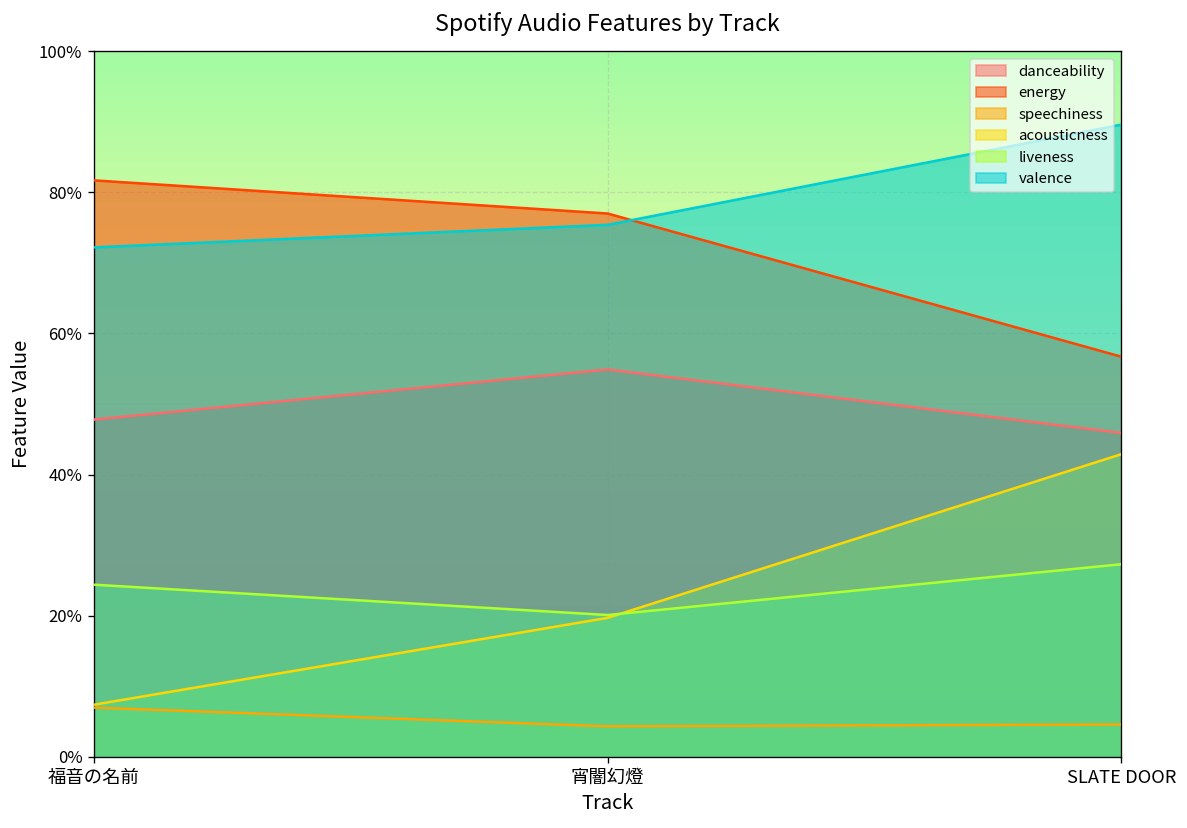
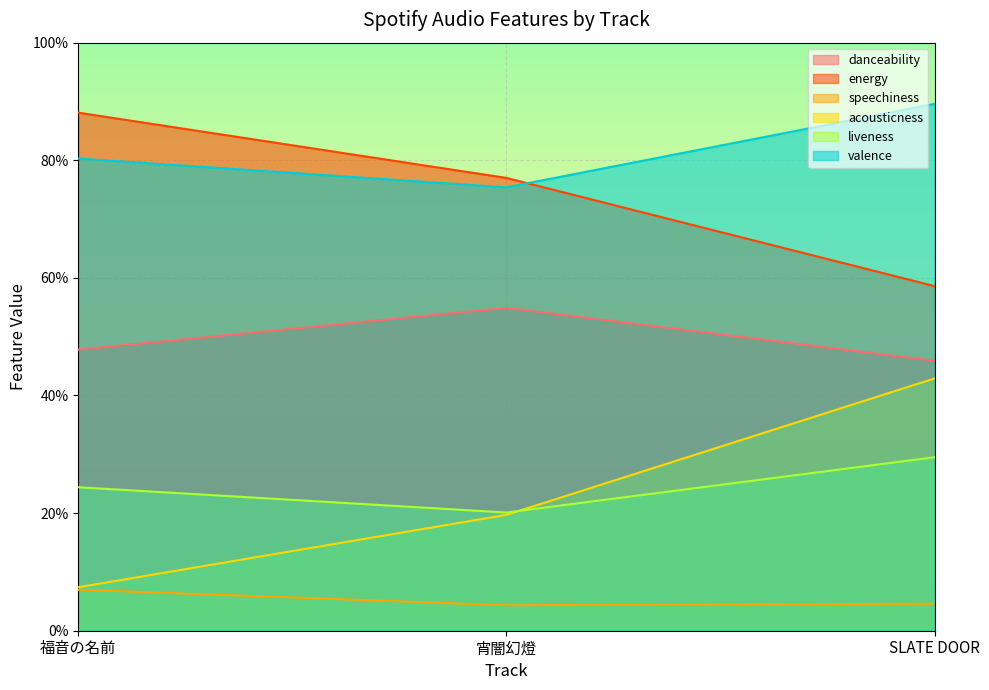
energy, 福音の名前: 82% -> 88%
valence, 福音の名前: 72% -> 80%
energy, SLATE DOOR: 57% -> 59%
liveness, SLATE DOOR: 27% -> 30%
